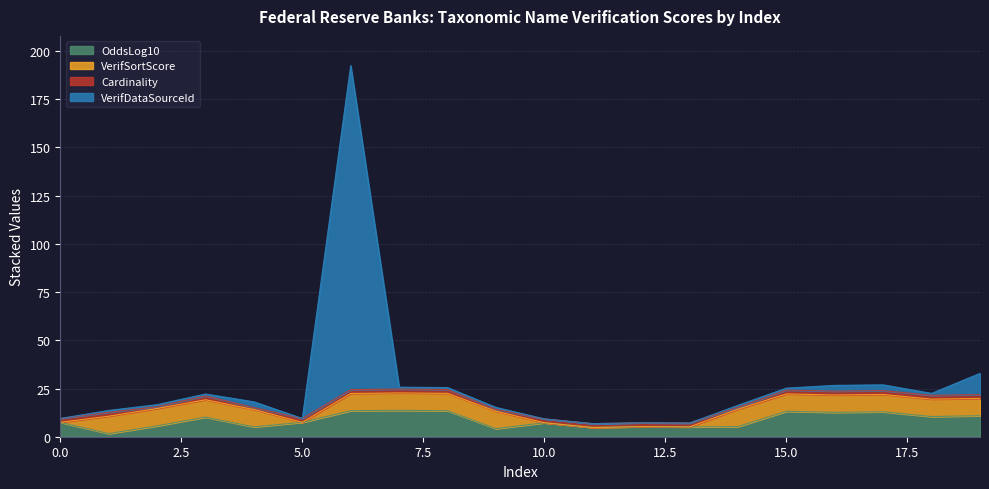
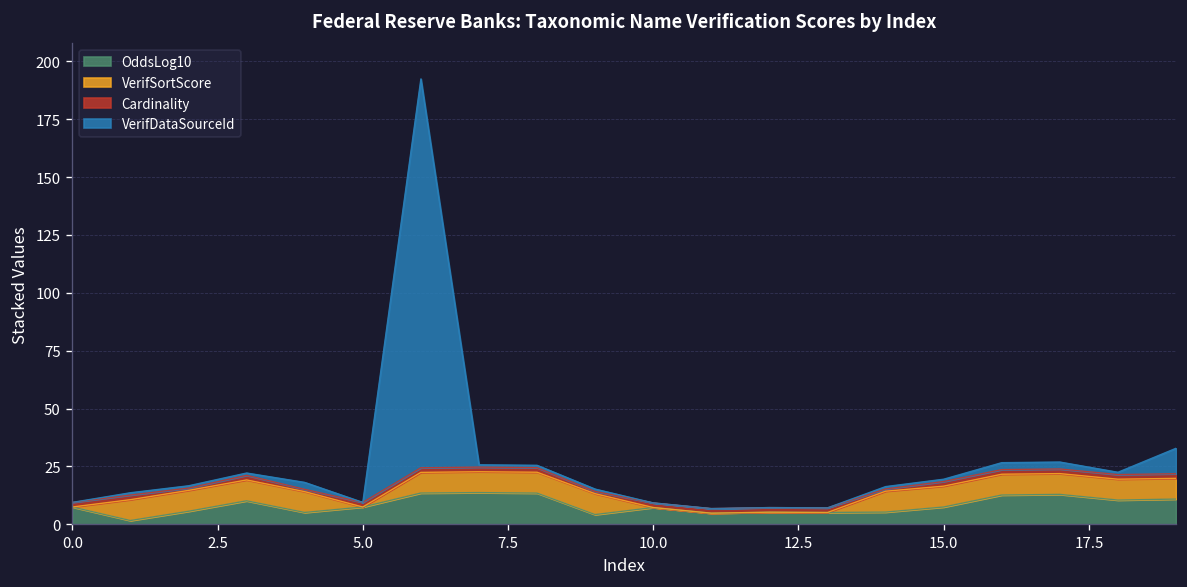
OddsLog10, 15.0: 13 -> 7
